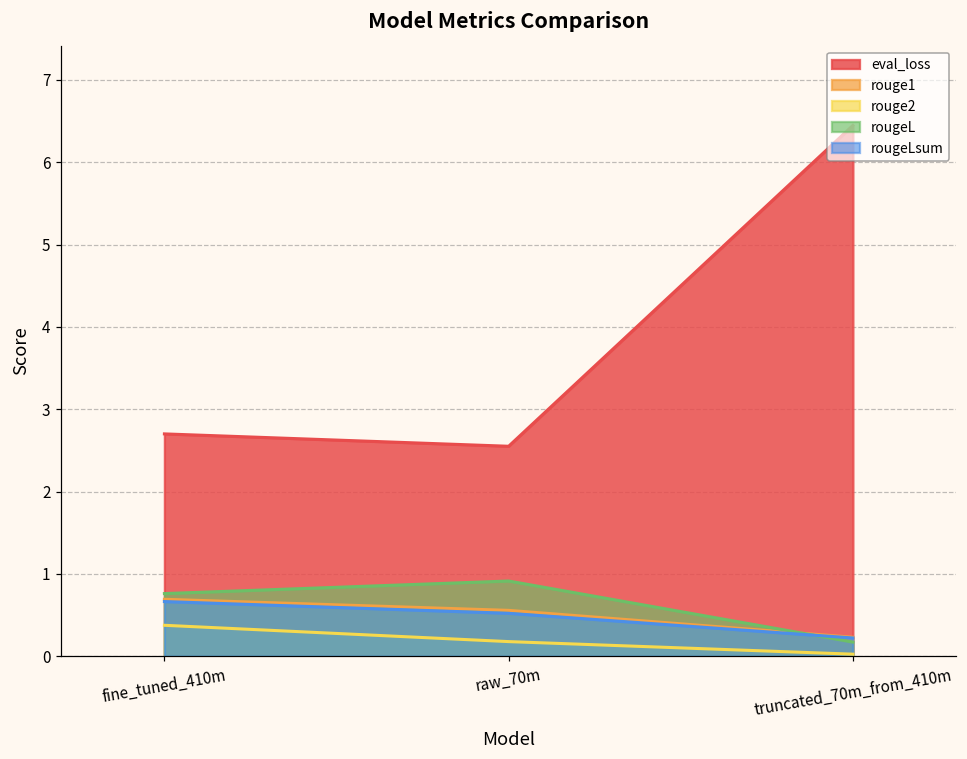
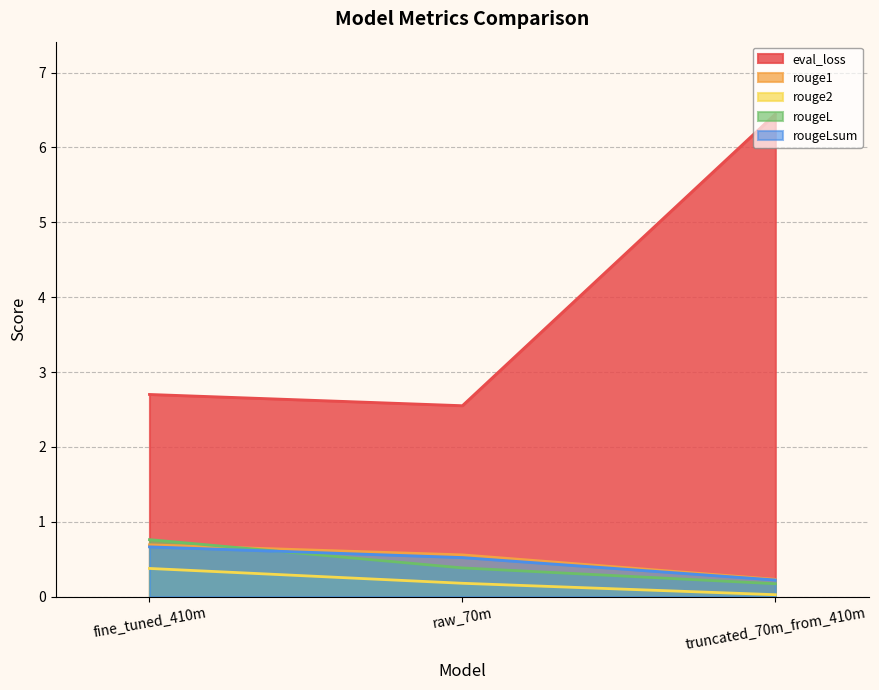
rougeL, raw_70m: 0.9 -> 0.4
